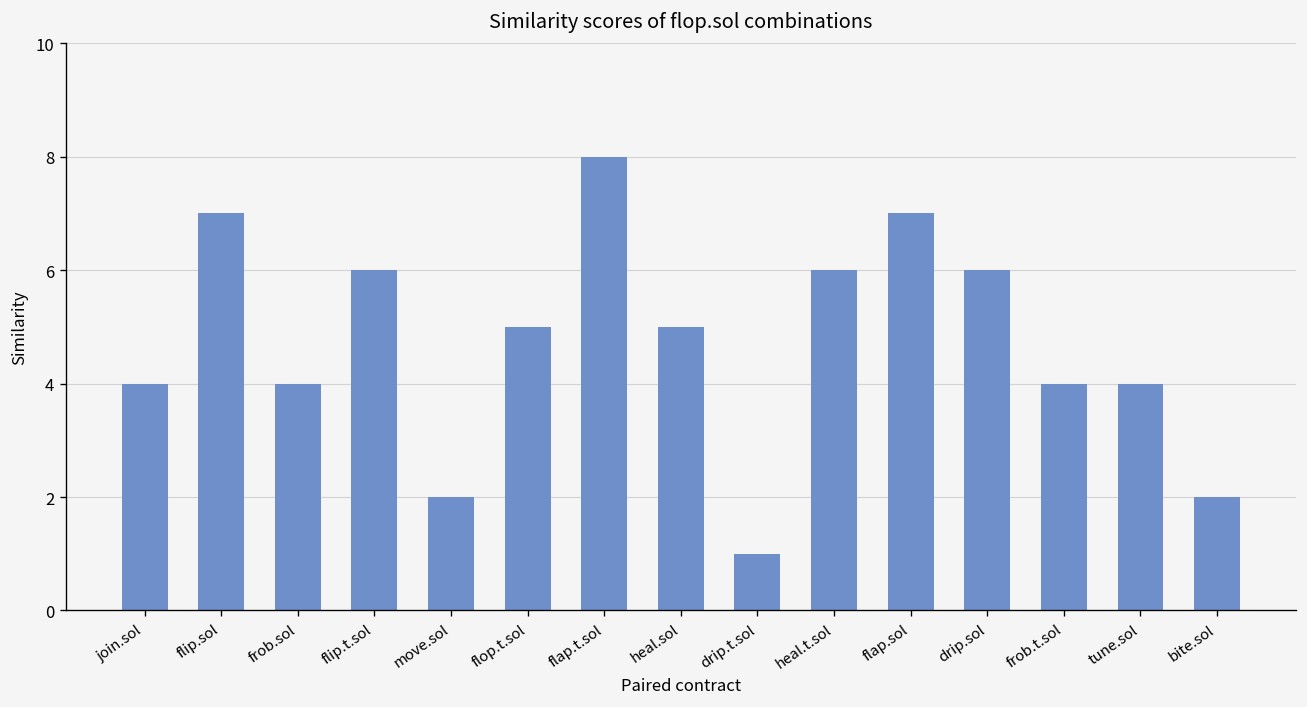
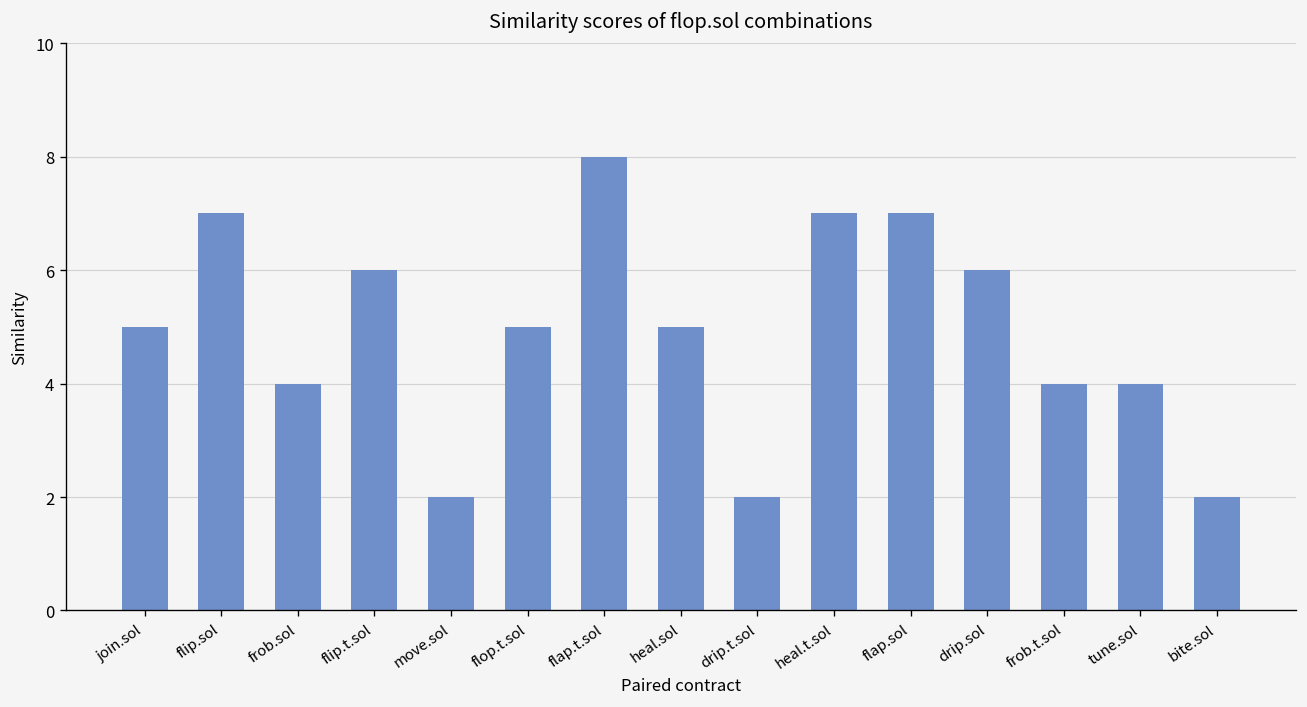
join.sol: 4 -> 5
drip.t.sol: 1 -> 2
heal.t.sol: 6 -> 7
